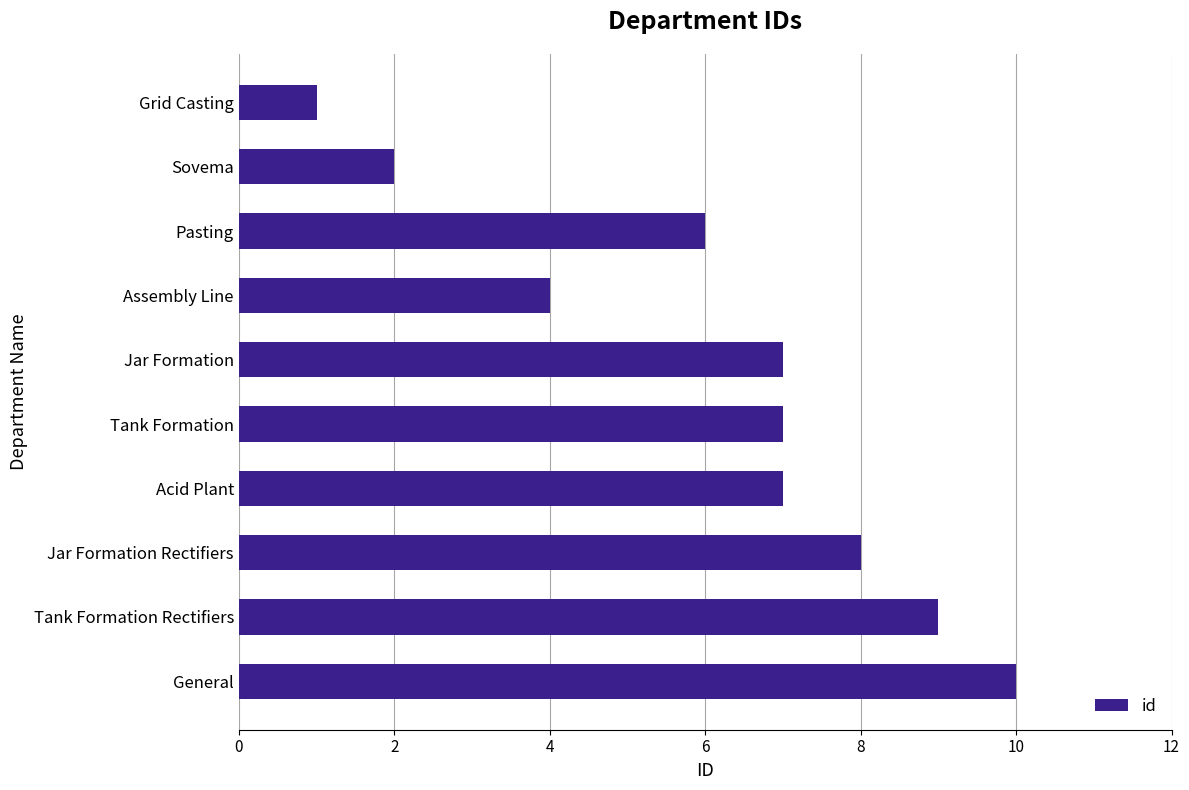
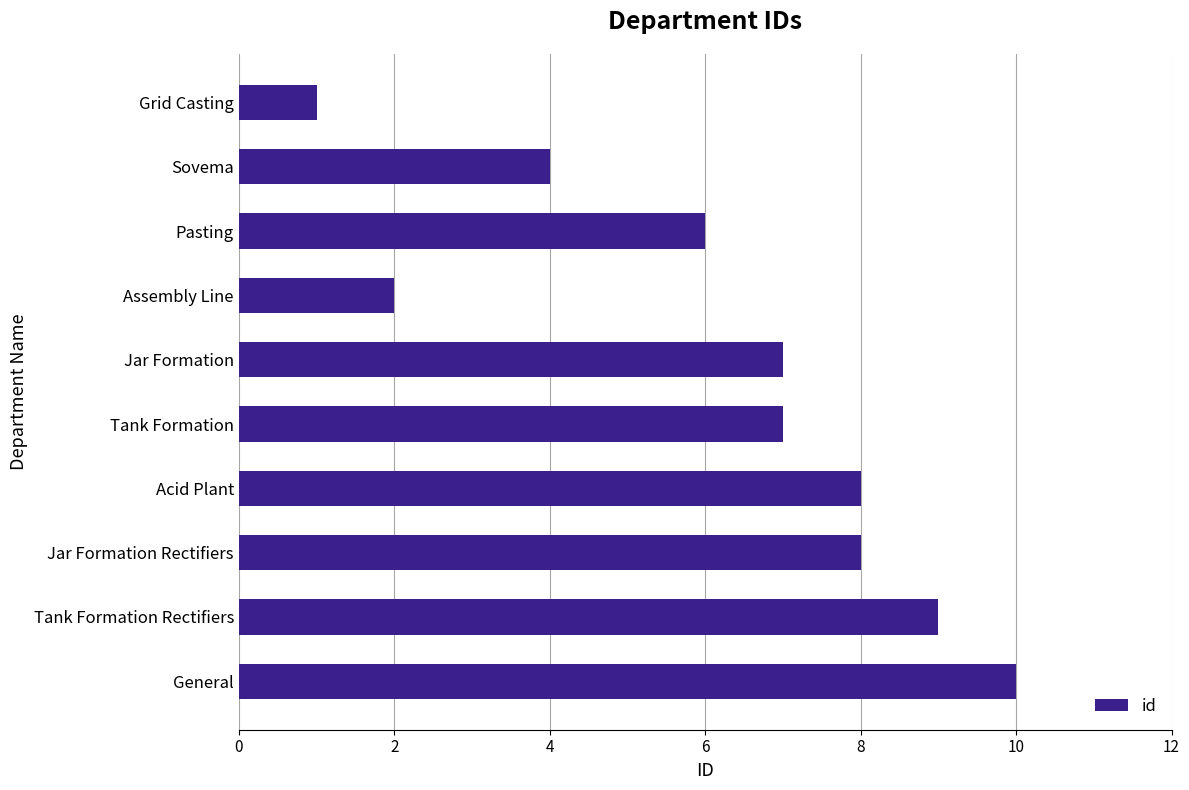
Sovema: 2 -> 4
Assembly Line: 4 -> 2
Acid Plant: 7 -> 8
